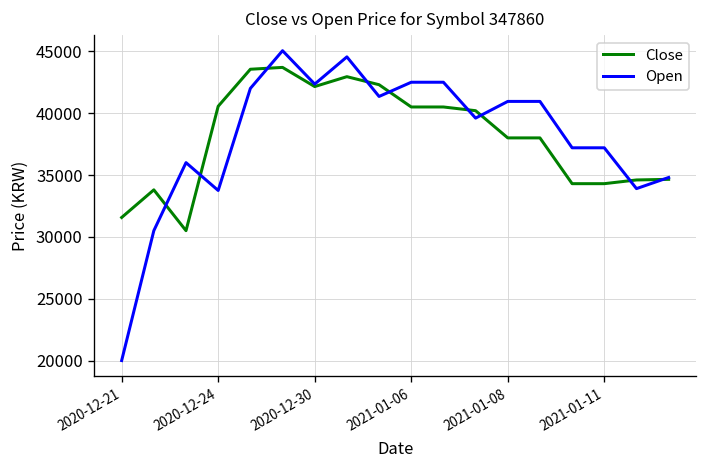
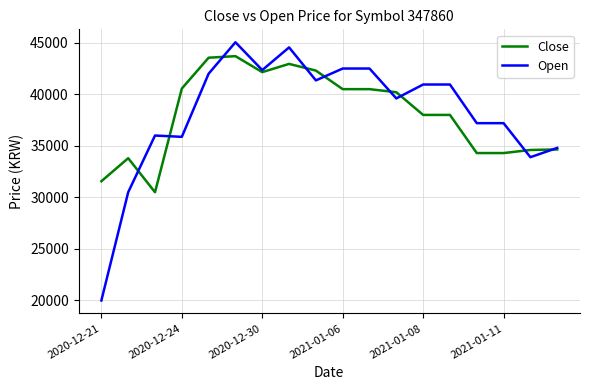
Open, 2020-12-24: 33800 -> 35900
